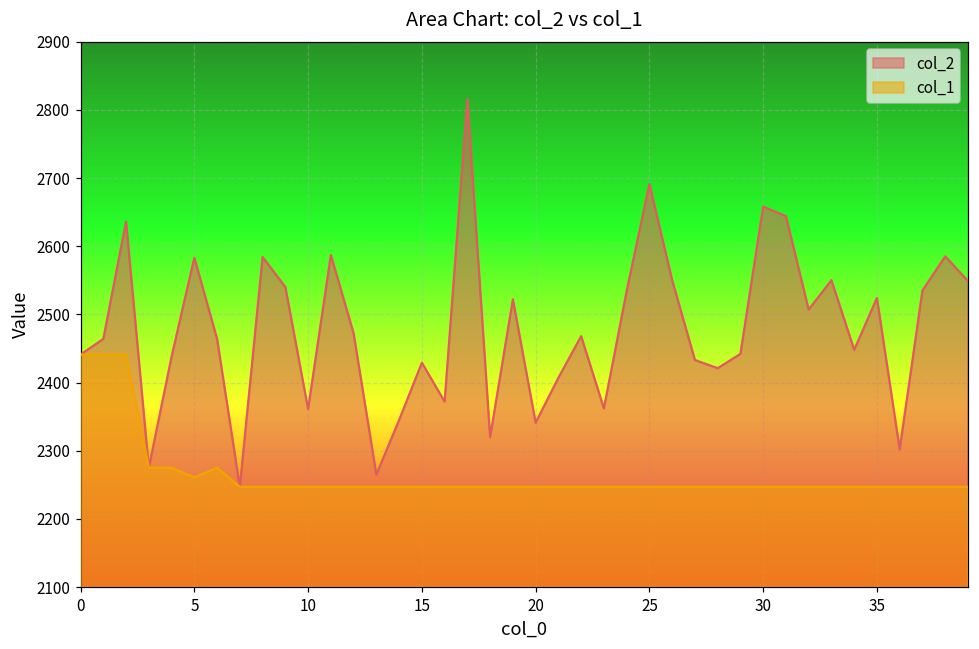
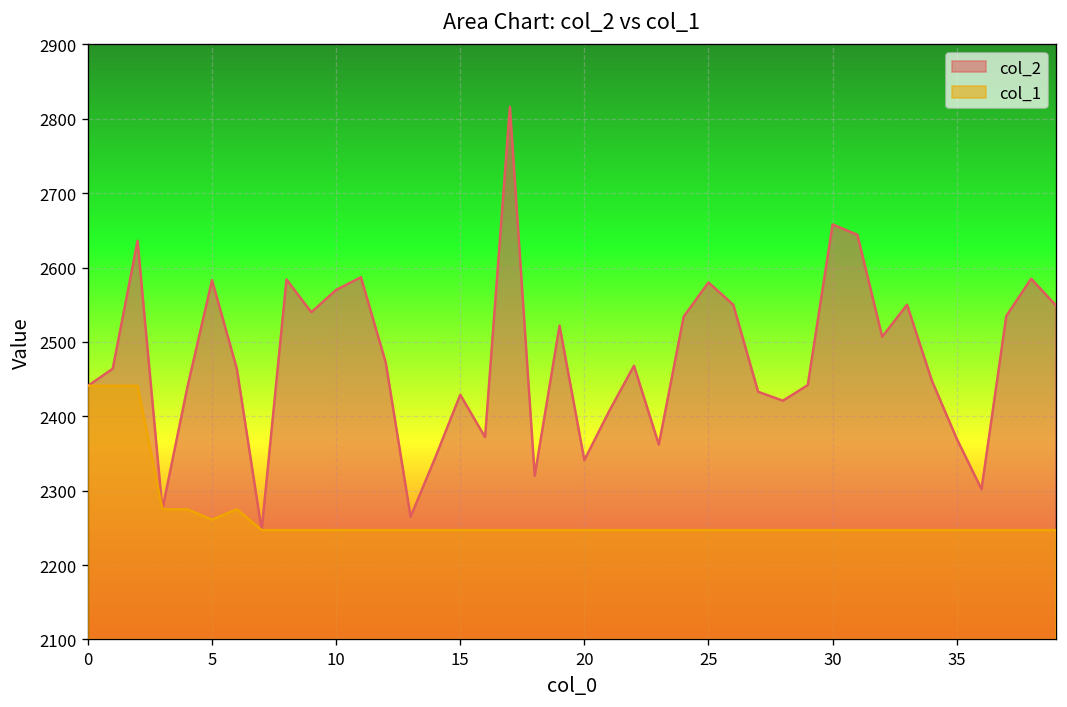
col_2, 10: 2360 -> 2570
col_2, 25: 2690 -> 2580
col_2, 35: 2520 -> 2370
